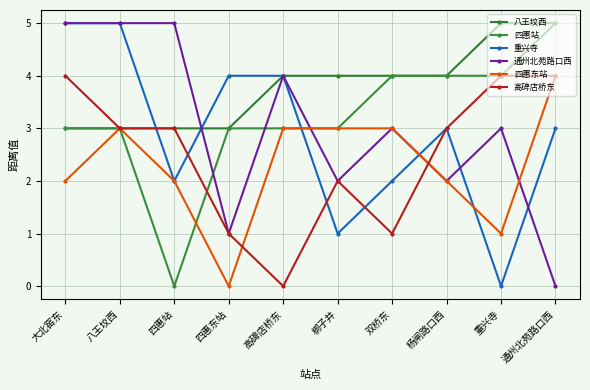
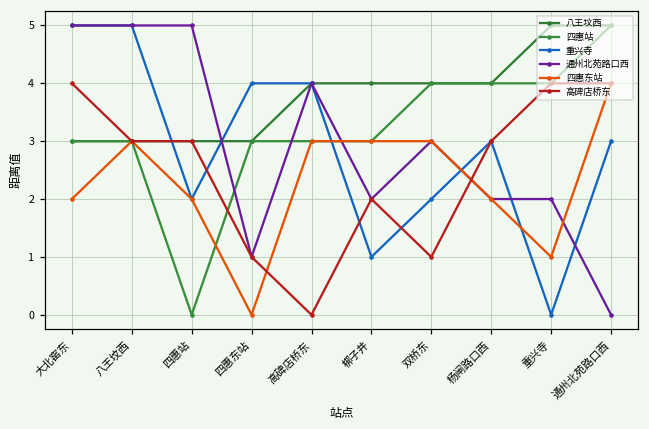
通州北苑路口西, 重兴寺: 3 -> 2
